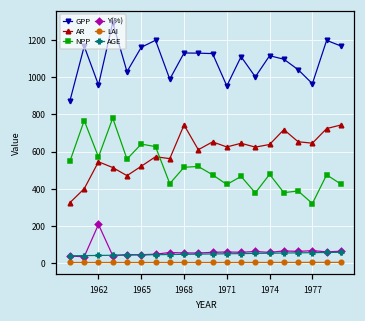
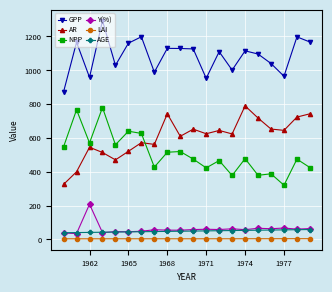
AR, 1974: 640 -> 790
